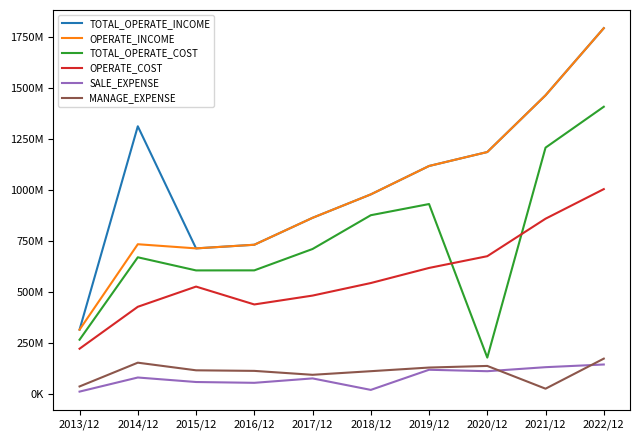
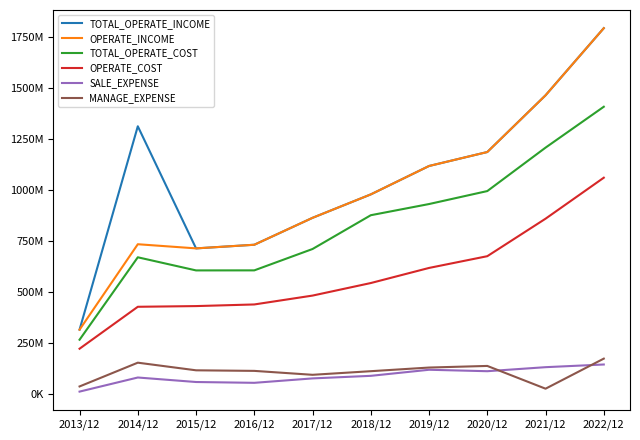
OPERATE_COST, 2015/12: 530000000 -> 430000000
SALE_EXPENSE, 2018/12: 20000000 -> 90000000
TOTAL_OPERATE_COST, 2020/12: 180000000 -> 1000000000
OPERATE_COST, 2022/12: 1000000000 -> 1060000000
